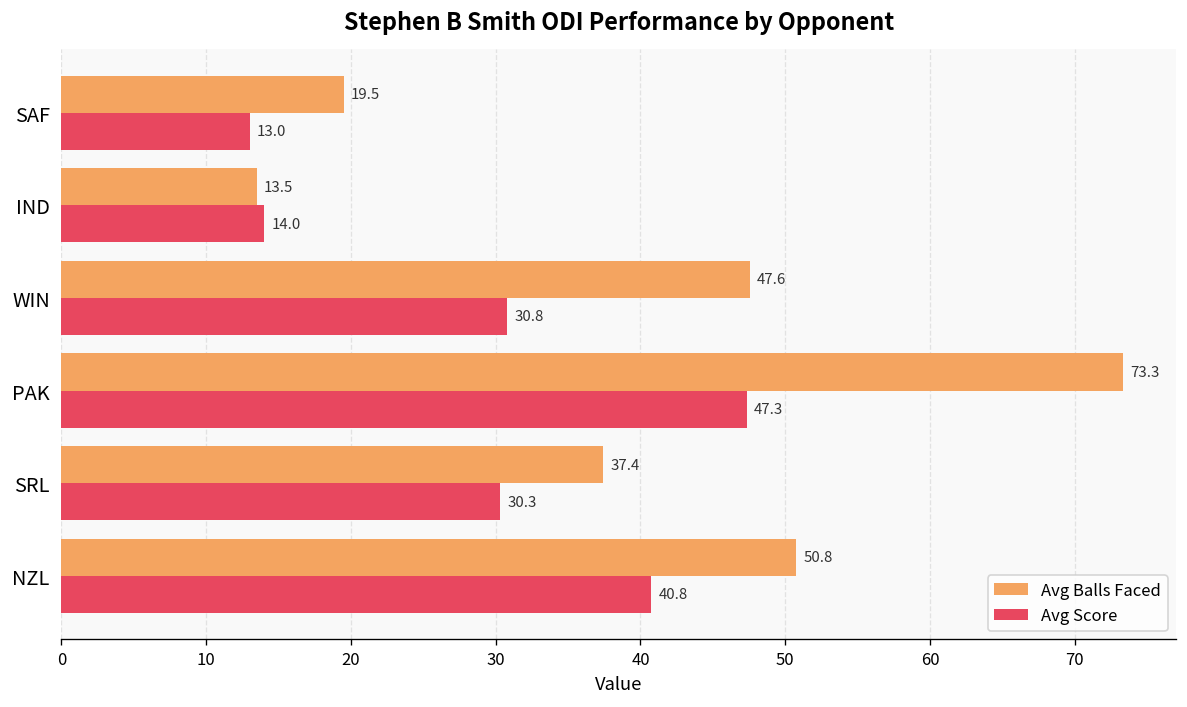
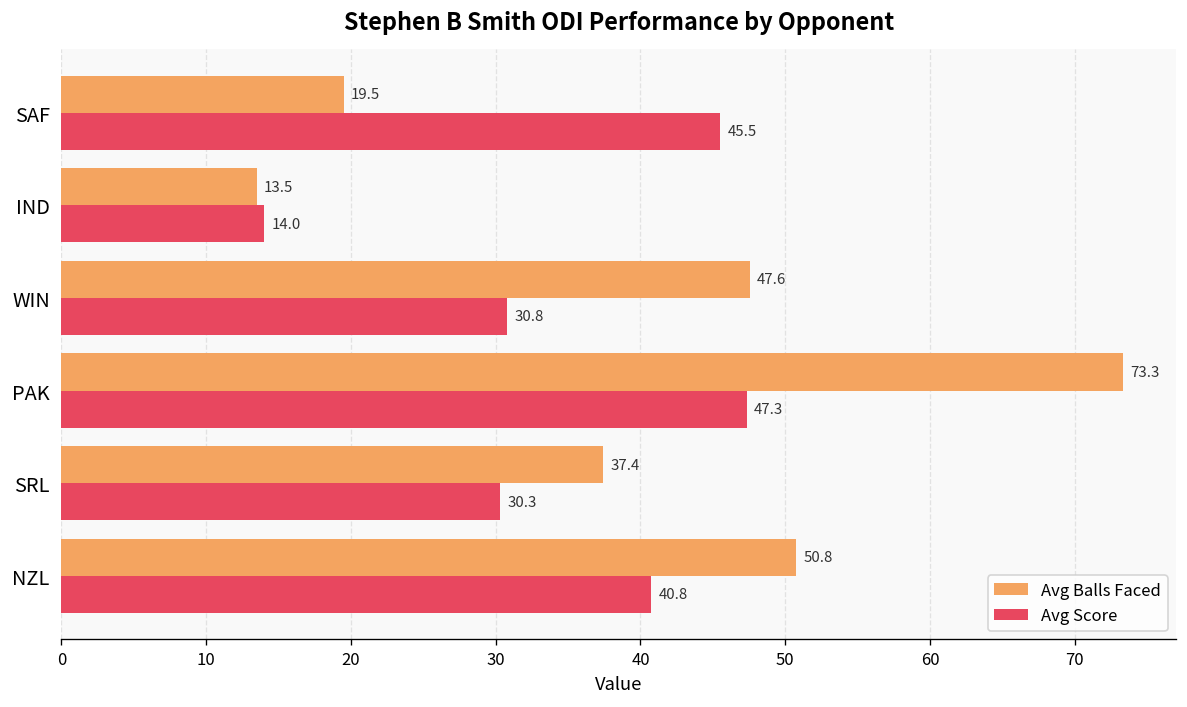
Avg Score, SAF: 13.0 -> 45.5
